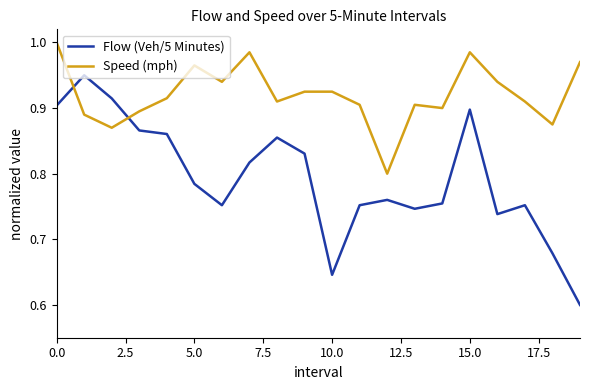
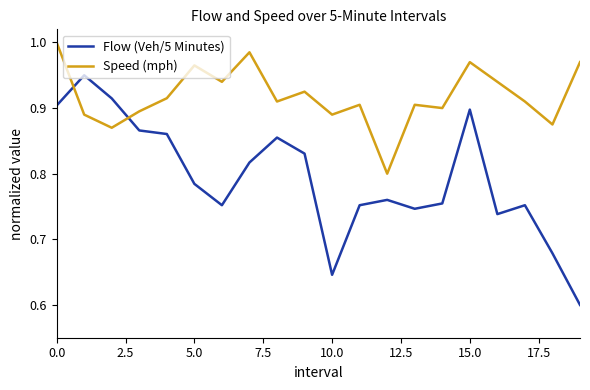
Speed (mph), 10.0: 0.93 -> 0.89
Speed (mph), 15.0: 0.99 -> 0.97
